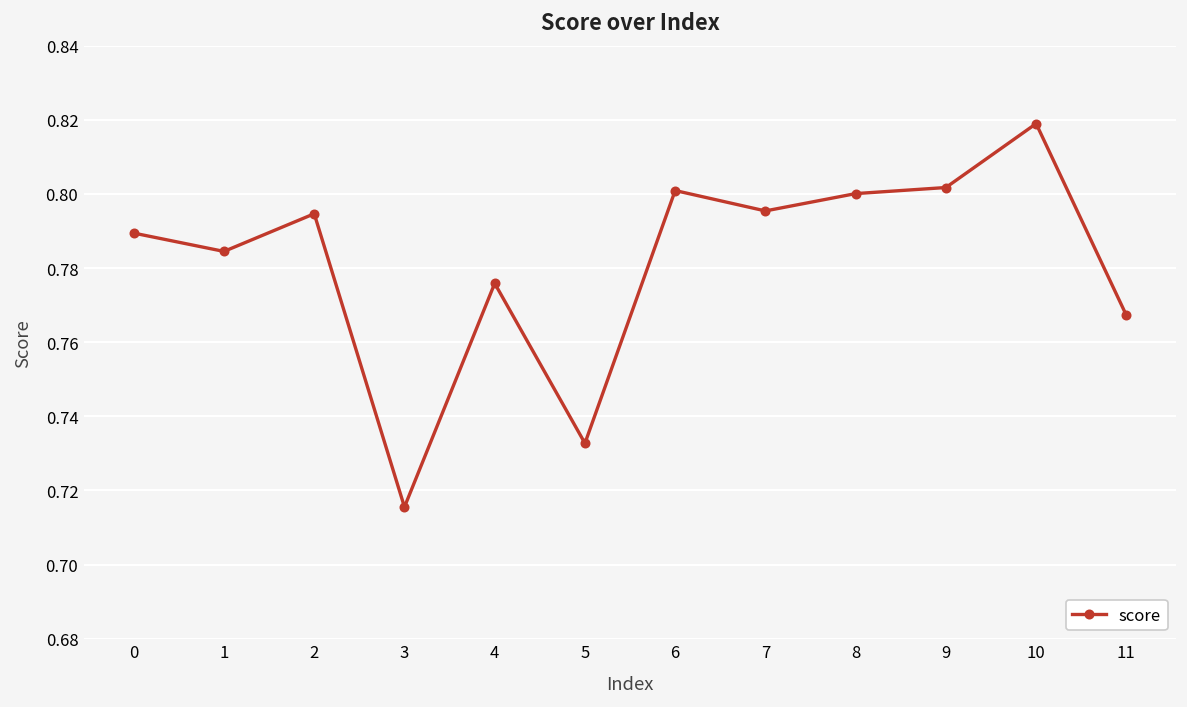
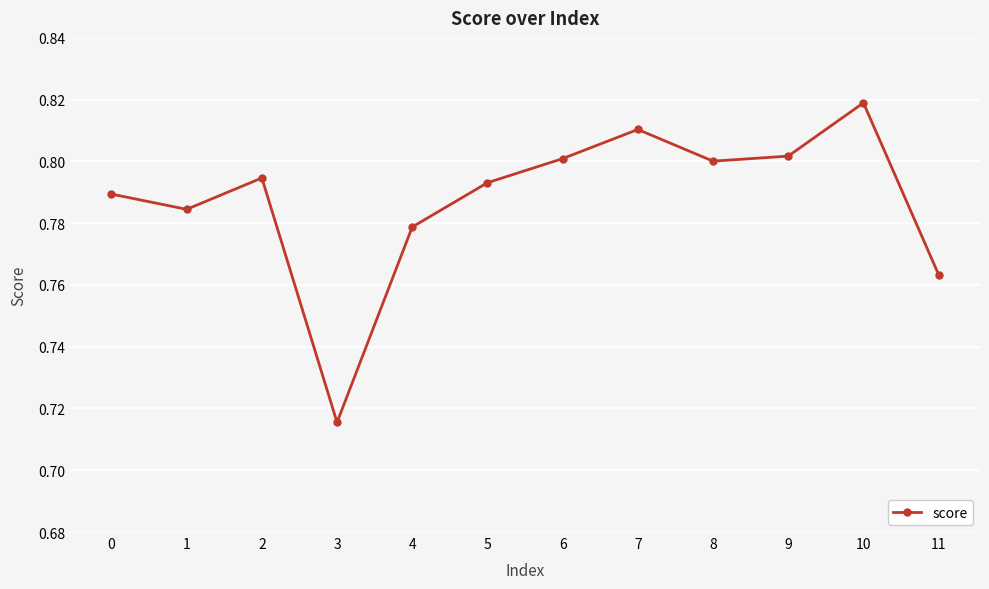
4: 0.776 -> 0.779
5: 0.733 -> 0.793
7: 0.795 -> 0.810
11: 0.767 -> 0.763
